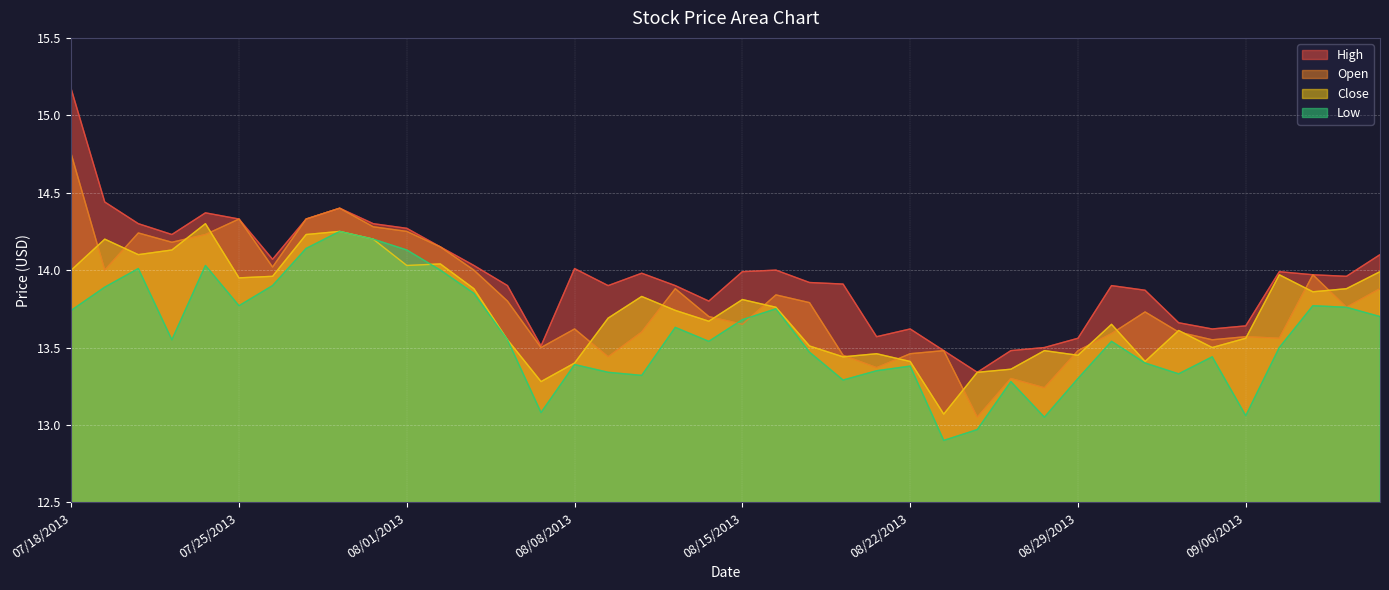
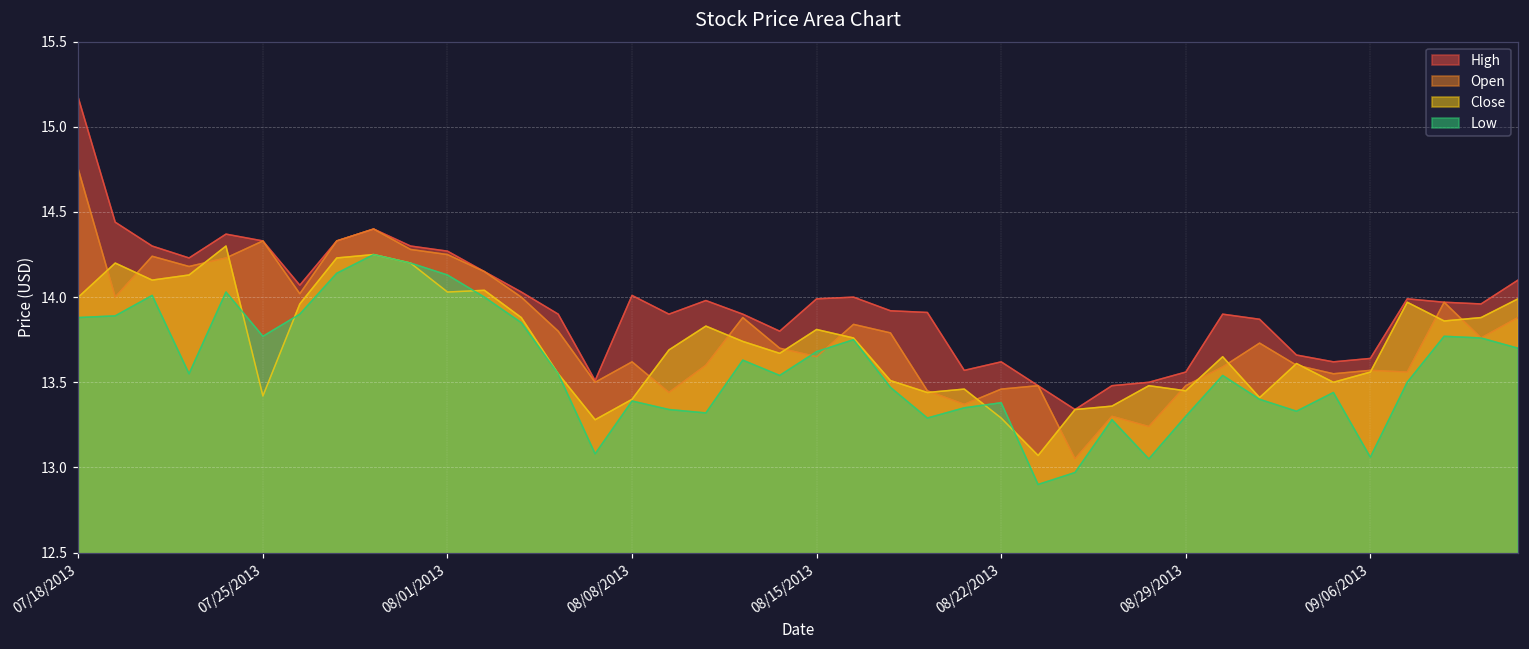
Low, 07/18/2013: 13.74 -> 13.88
Close, 07/25/2013: 13.95 -> 13.42
Close, 08/22/2013: 13.41 -> 13.29
